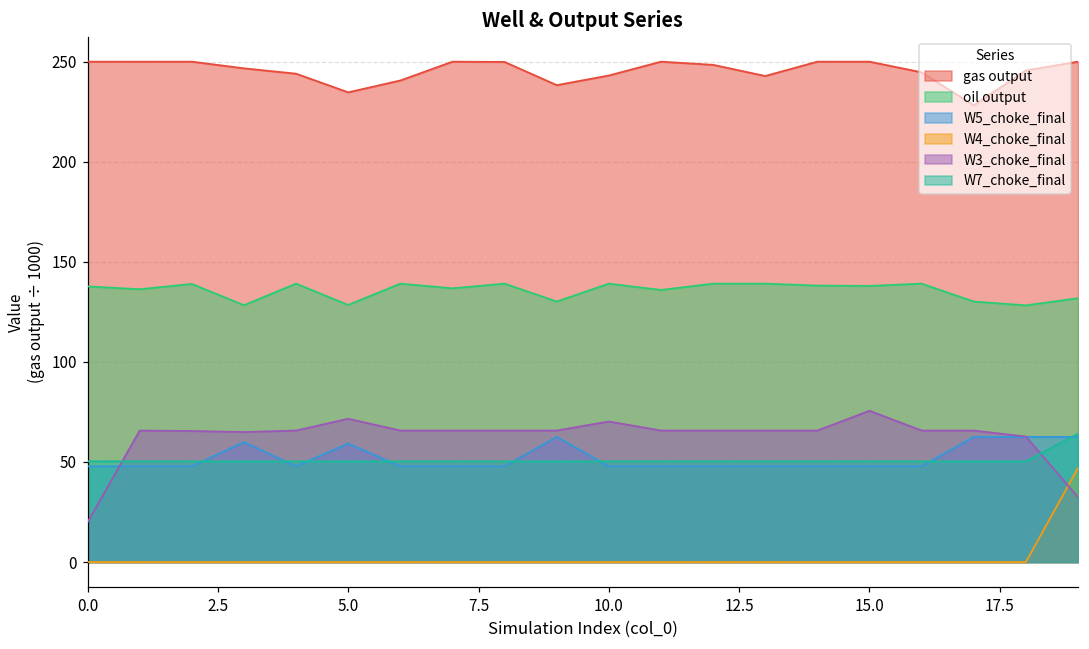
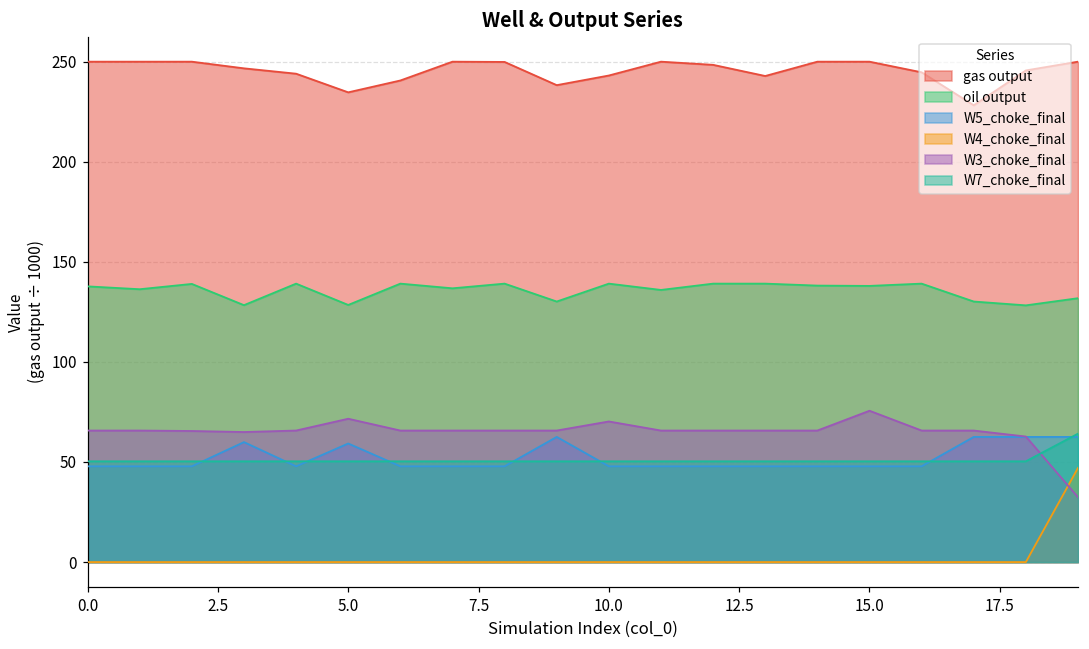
W3_choke_final, 0.0: 20 -> 66
